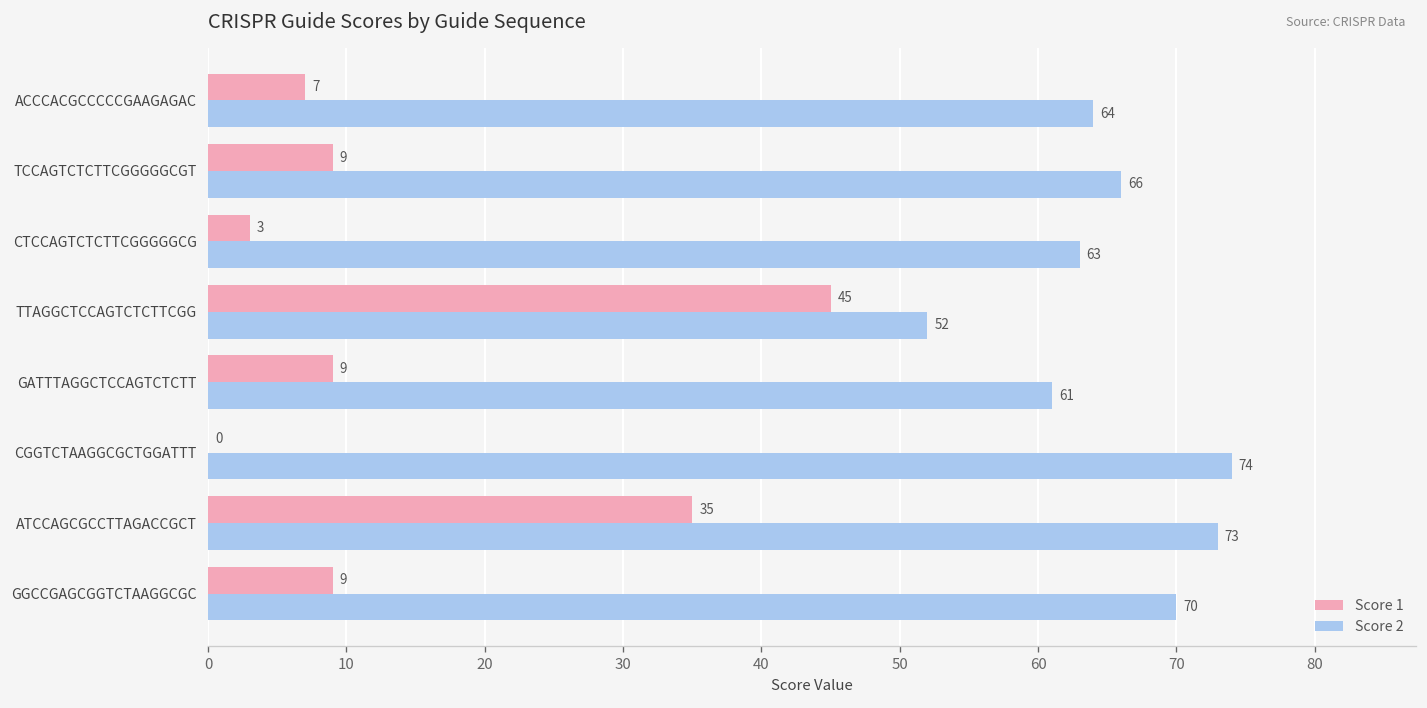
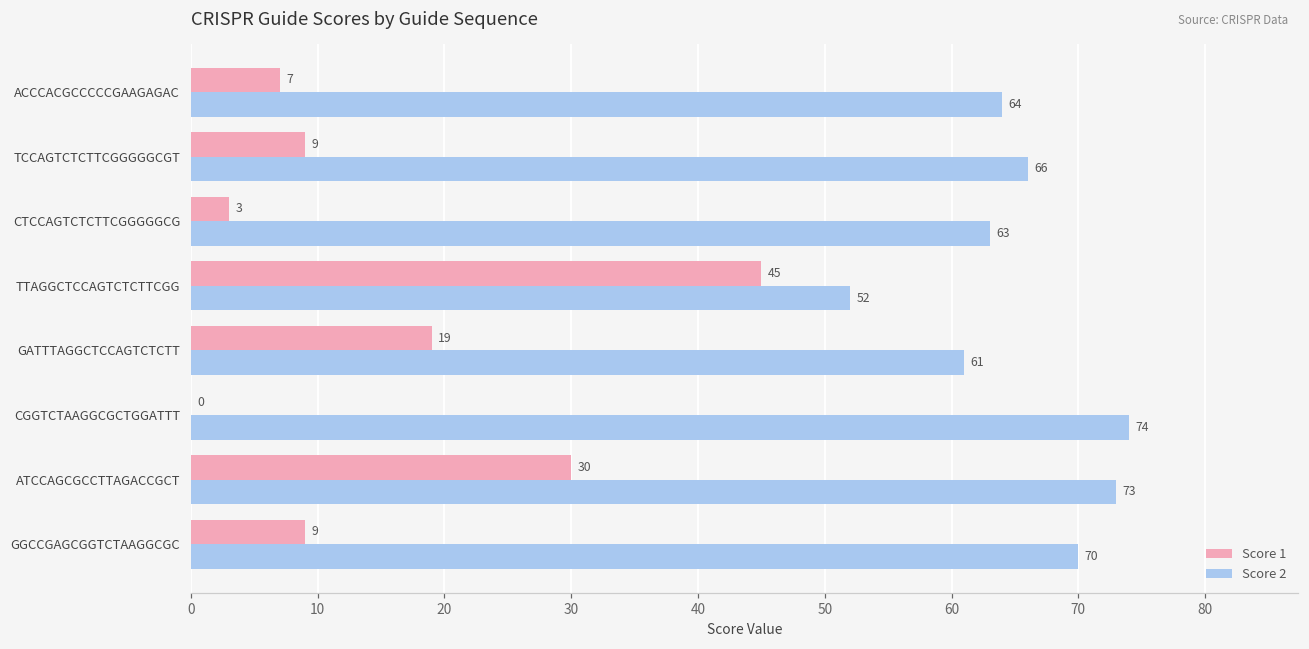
Score 1, GATTTAGGCTCCAGTCTCTT: 9 -> 19
Score 1, ATCCAGCGCCTTAGACCGCT: 35 -> 30
